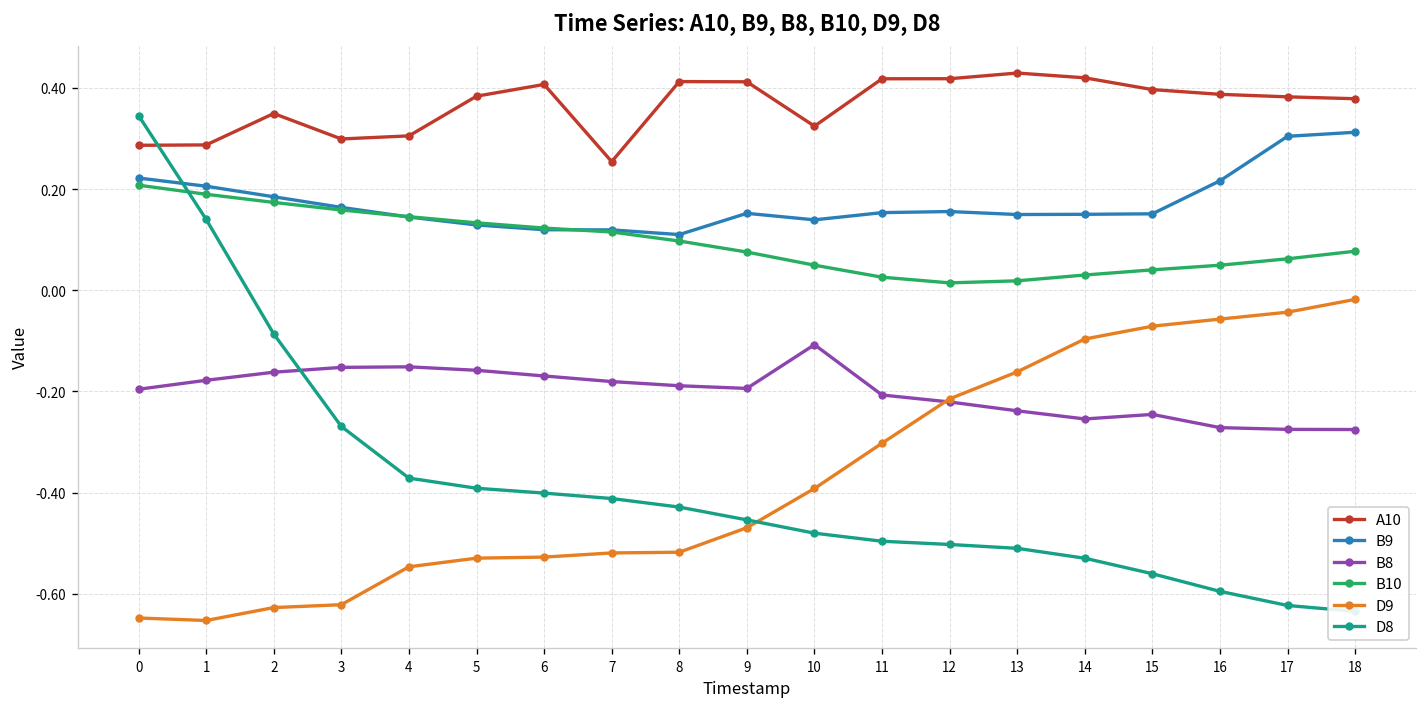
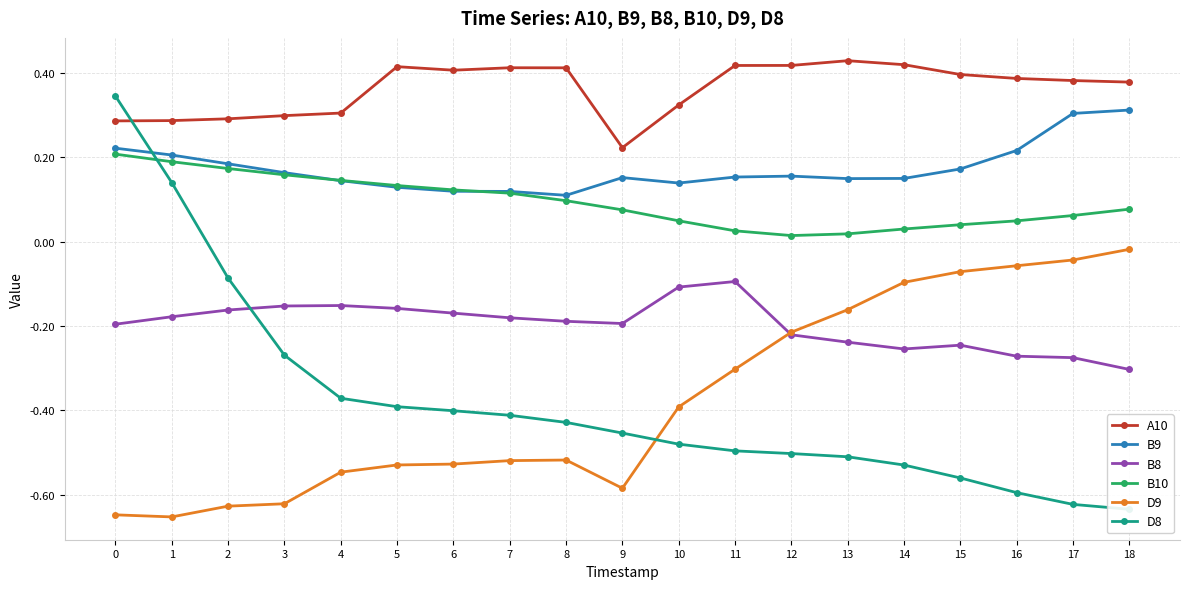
A10, 2: 0.35 -> 0.29
A10, 5: 0.38 -> 0.42
A10, 7: 0.25 -> 0.41
A10, 9: 0.41 -> 0.22
D9, 9: -0.47 -> -0.58
B8, 11: -0.21 -> -0.09
B9, 15: 0.15 -> 0.17
B8, 18: -0.28 -> -0.30
